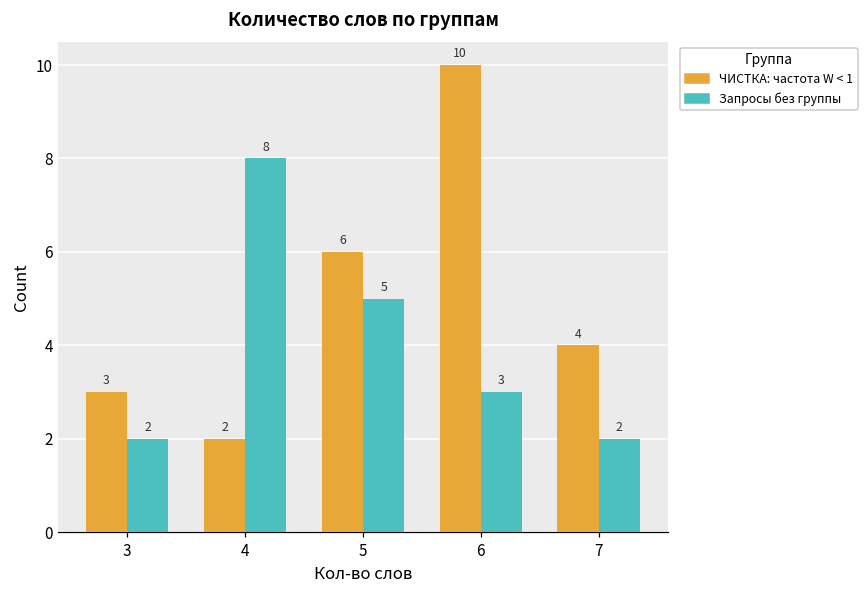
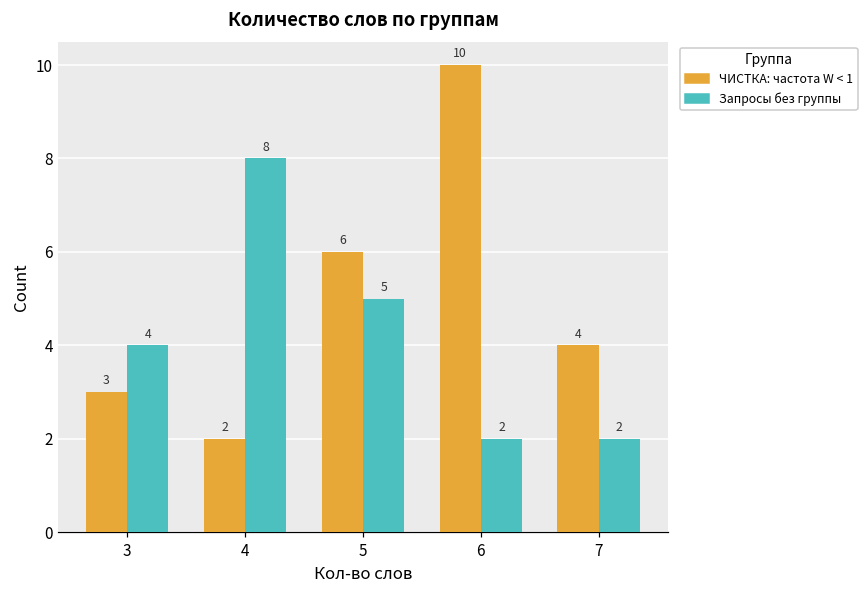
Запросы без группы, 3: 2 -> 4
Запросы без группы, 6: 3 -> 2
